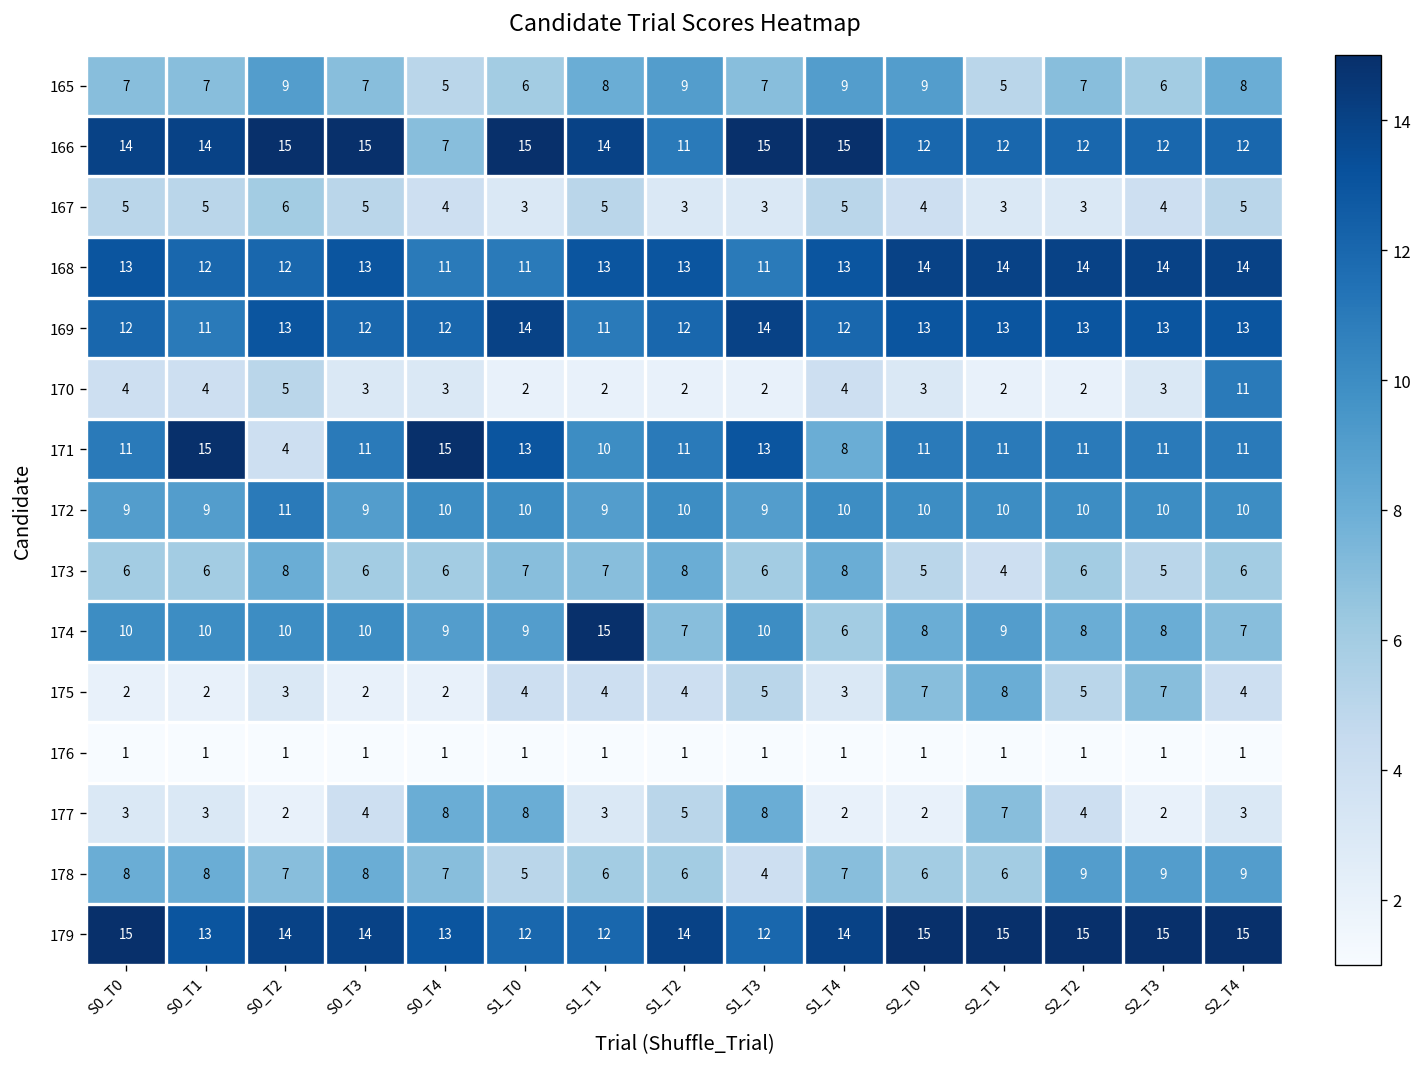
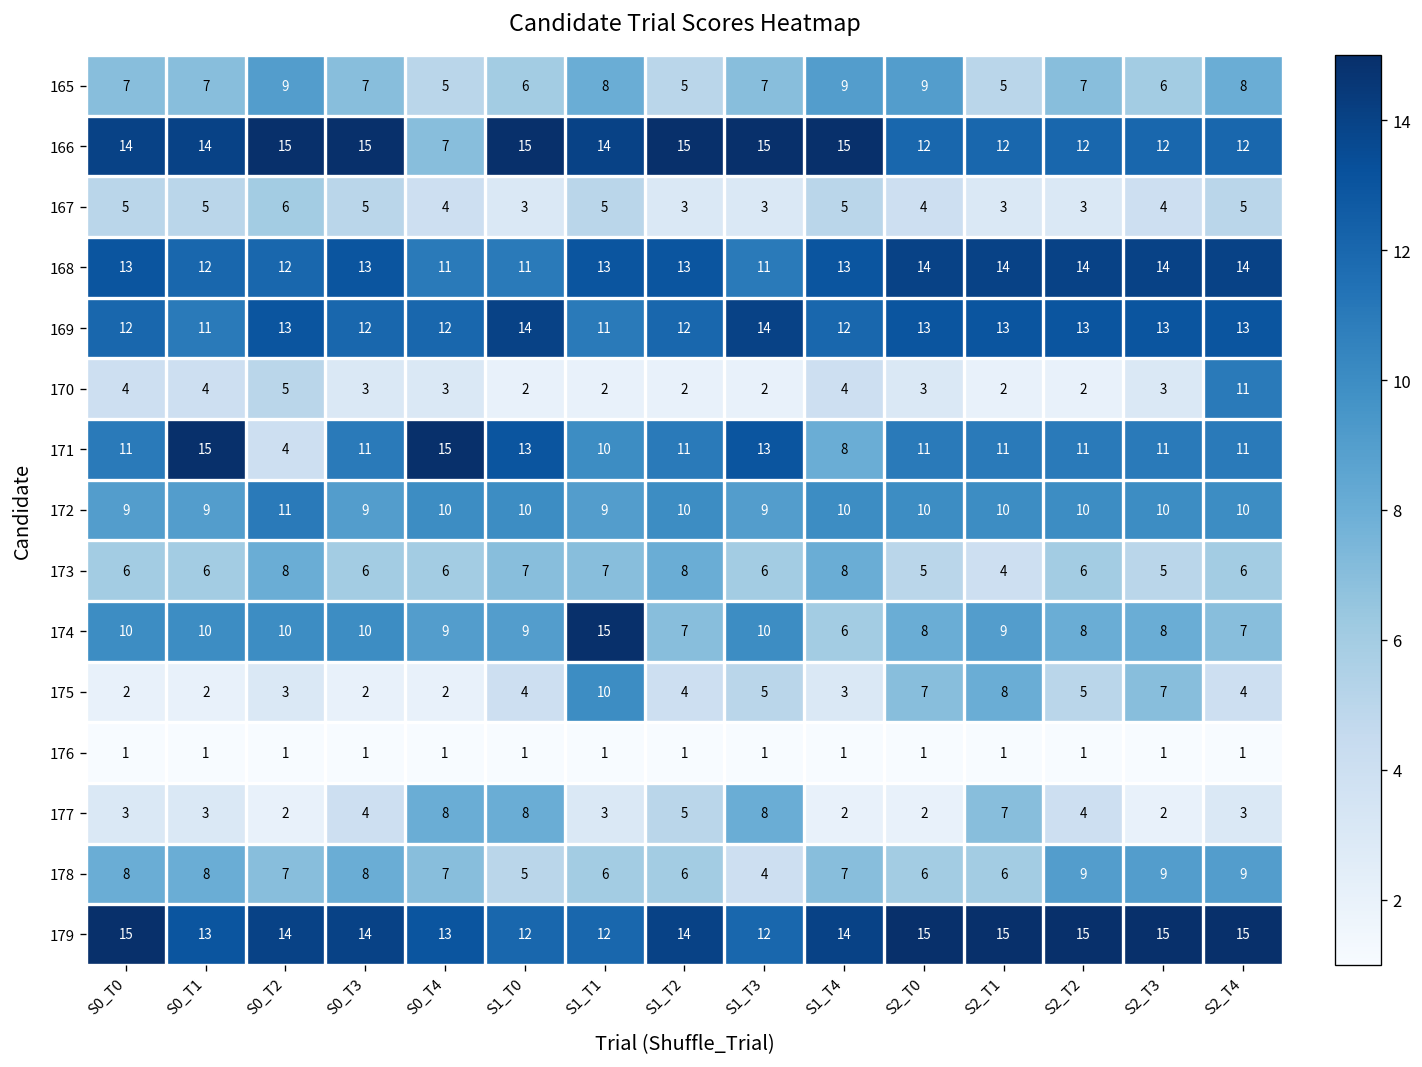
165, S1_T2: 9 -> 5
166, S1_T2: 11 -> 15
175, S1_T1: 4 -> 10
